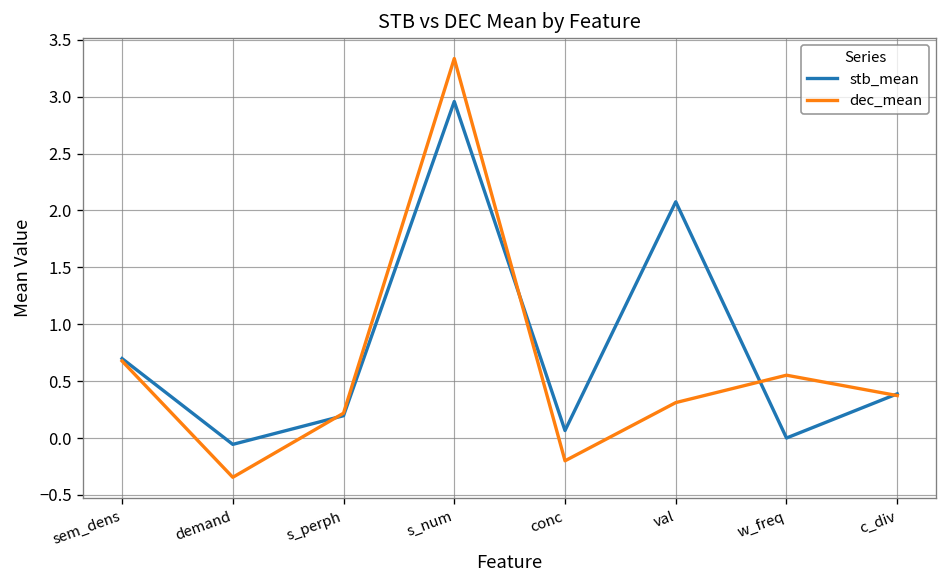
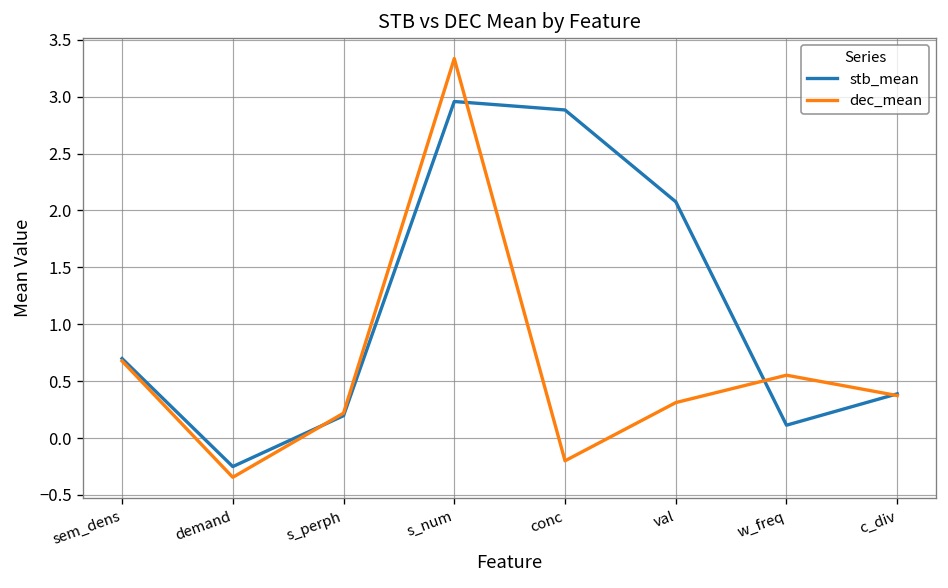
stb_mean, demand: -0.1 -> -0.3
stb_mean, conc: 0.1 -> 2.9
stb_mean, w_freq: 0.0 -> 0.1
